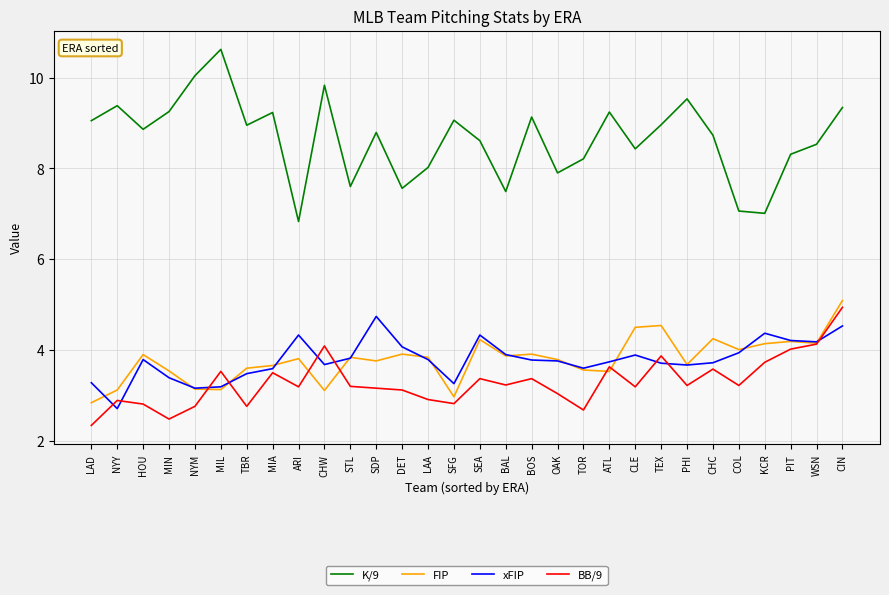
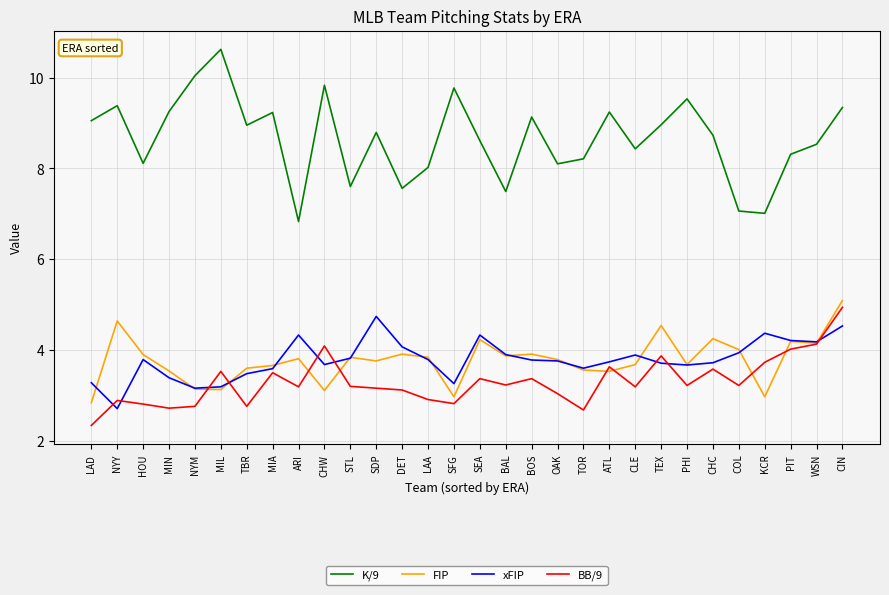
FIP, NYY: 3.1 -> 4.6
K/9, HOU: 8.9 -> 8.1
BB/9, MIN: 2.5 -> 2.7
K/9, SFG: 9.1 -> 9.8
K/9, OAK: 7.9 -> 8.1
FIP, CLE: 4.5 -> 3.7
FIP, KCR: 4.1 -> 3.0
